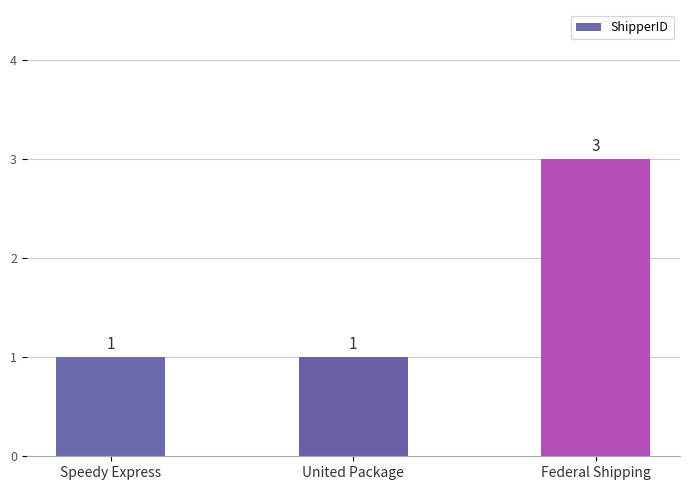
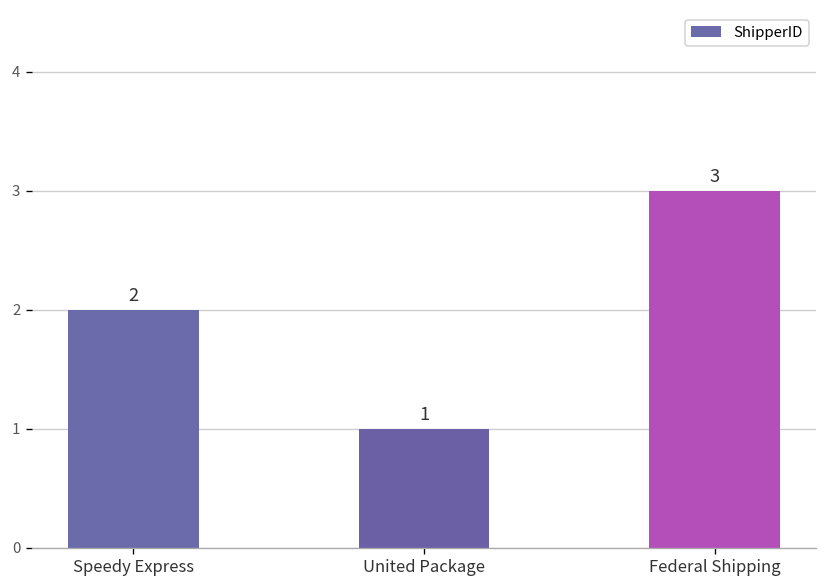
Speedy Express: 1 -> 2
